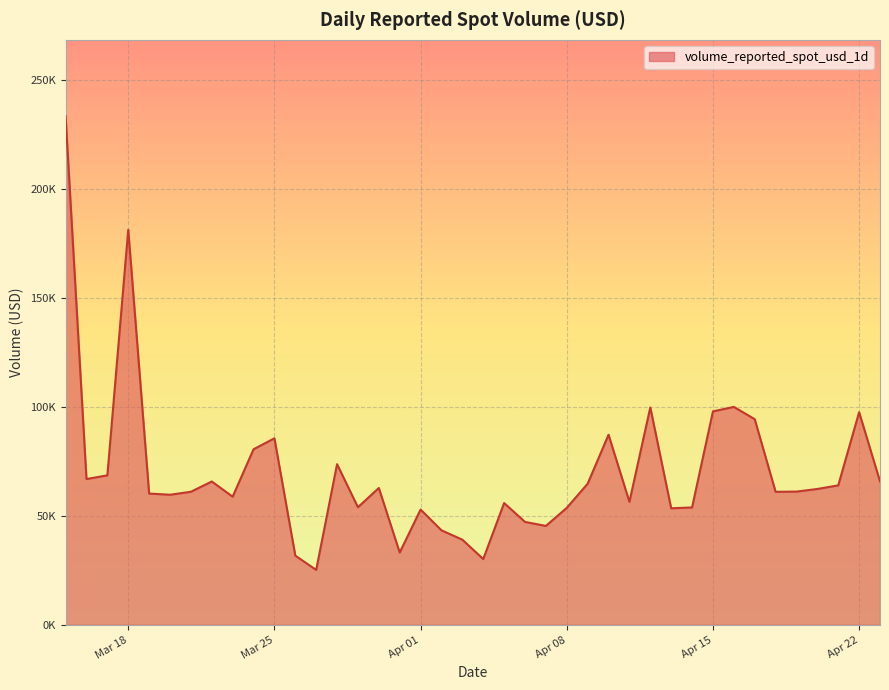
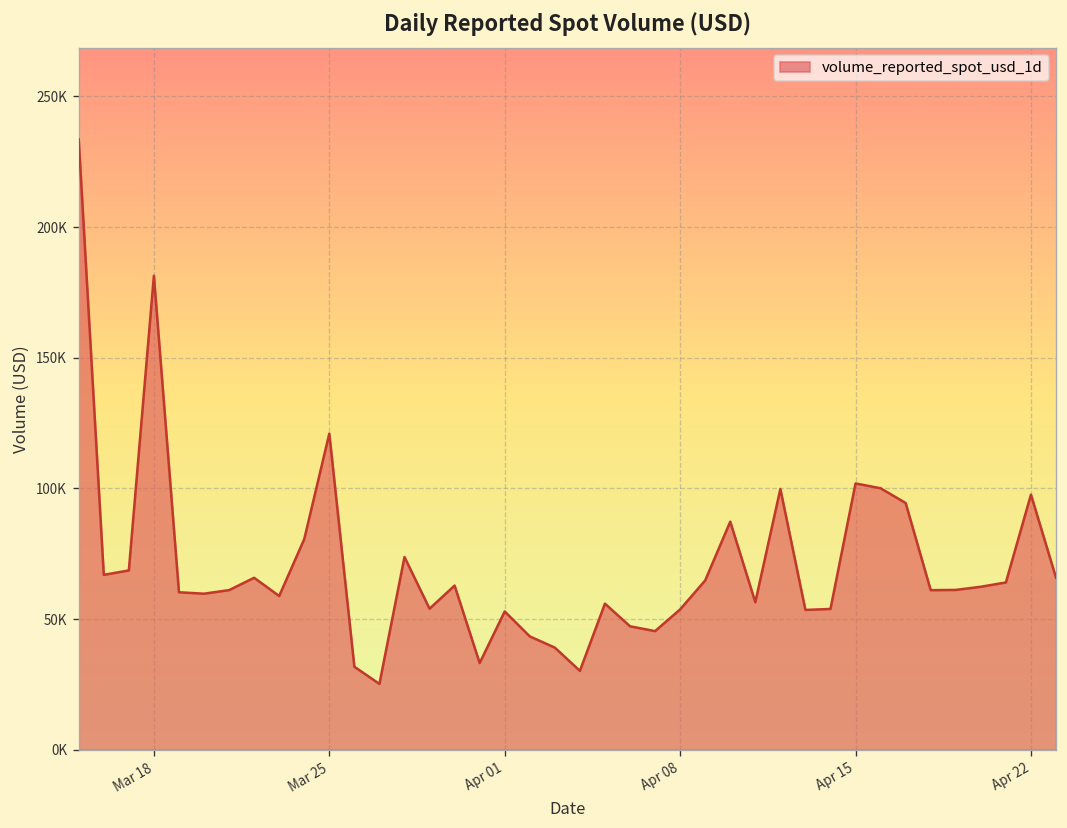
Mar 25: 86000 -> 121000
Apr 15: 98000 -> 102000
